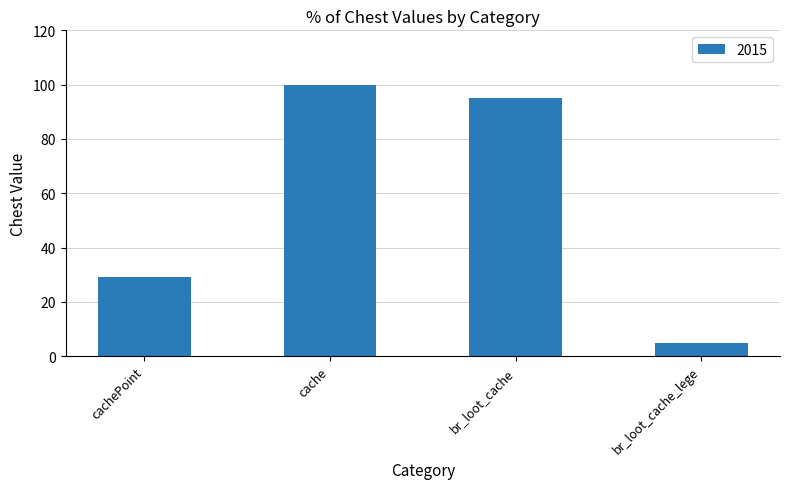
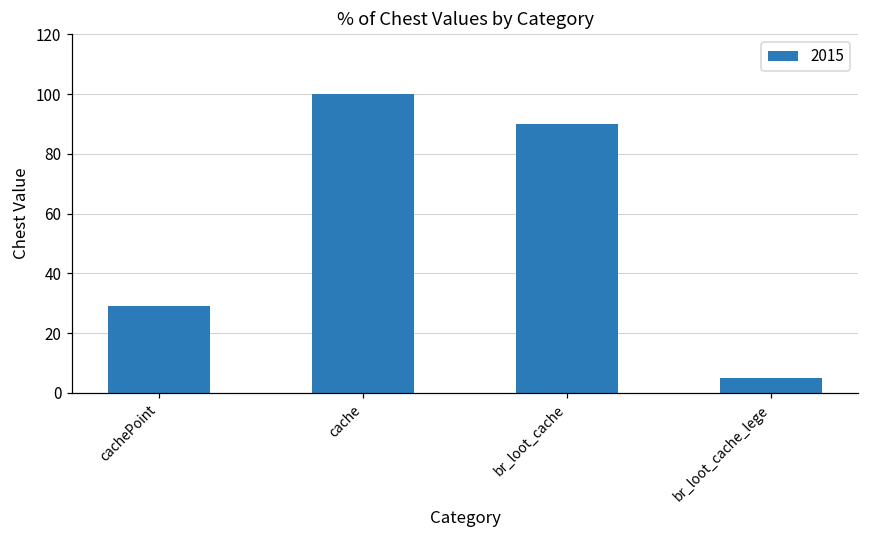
br_loot_cache: 95 -> 90
